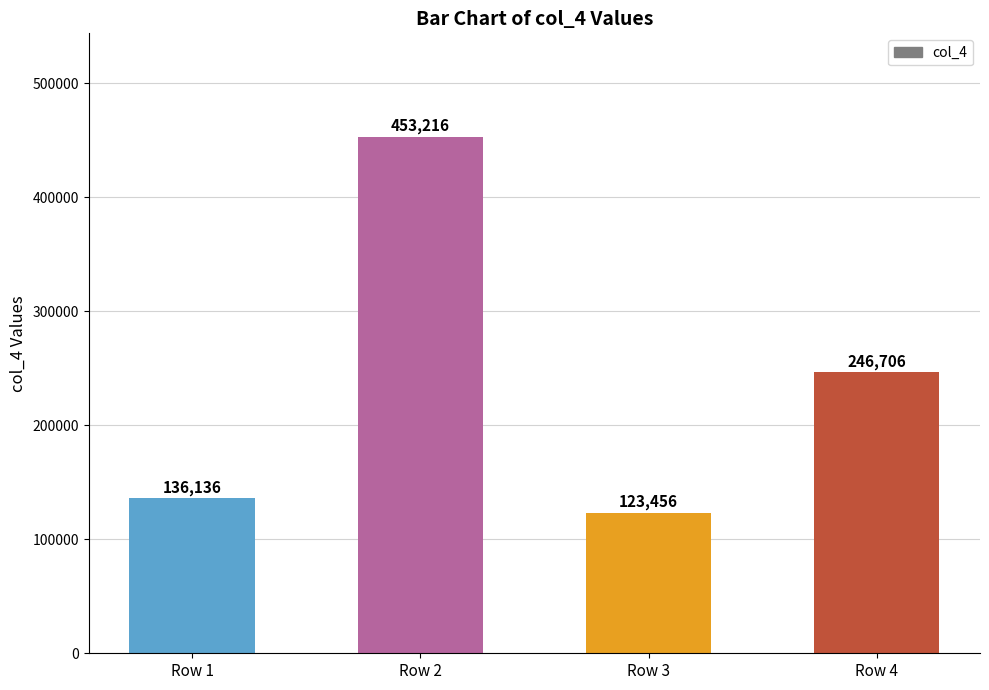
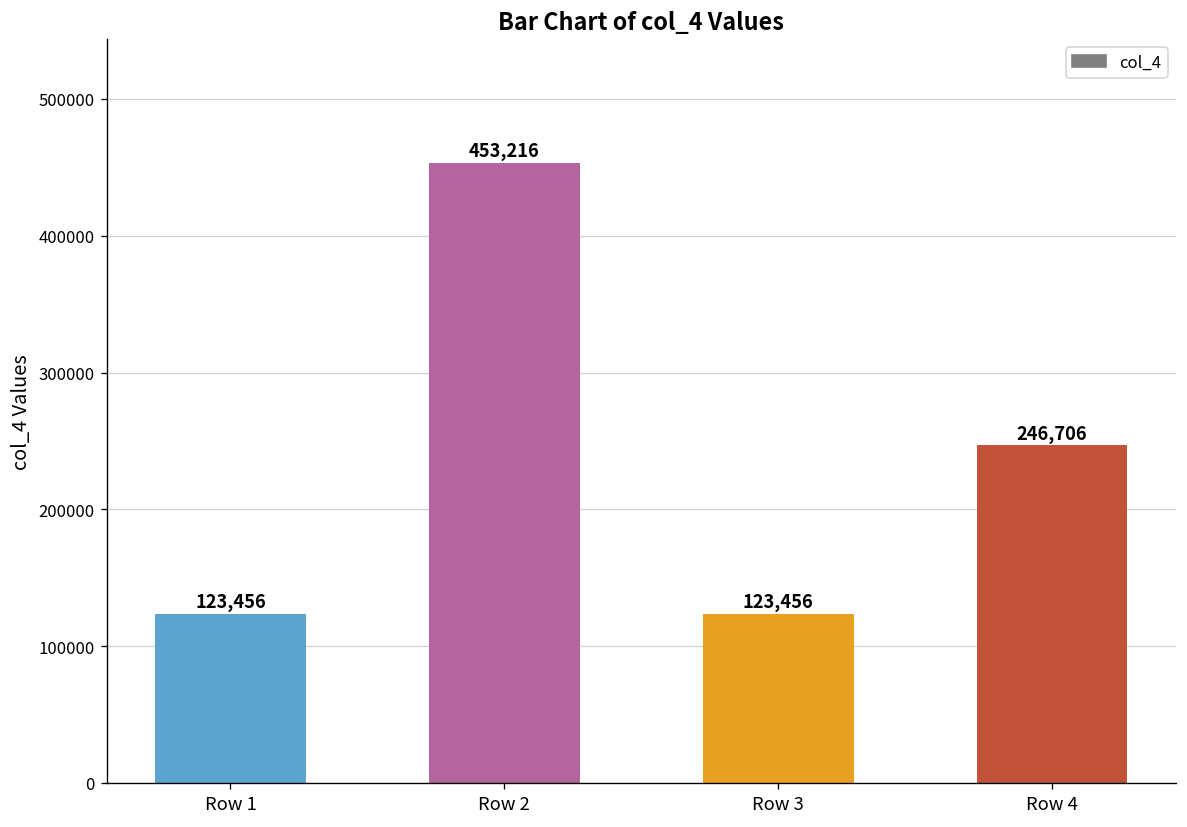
Row 1: 136,136 -> 123,456
